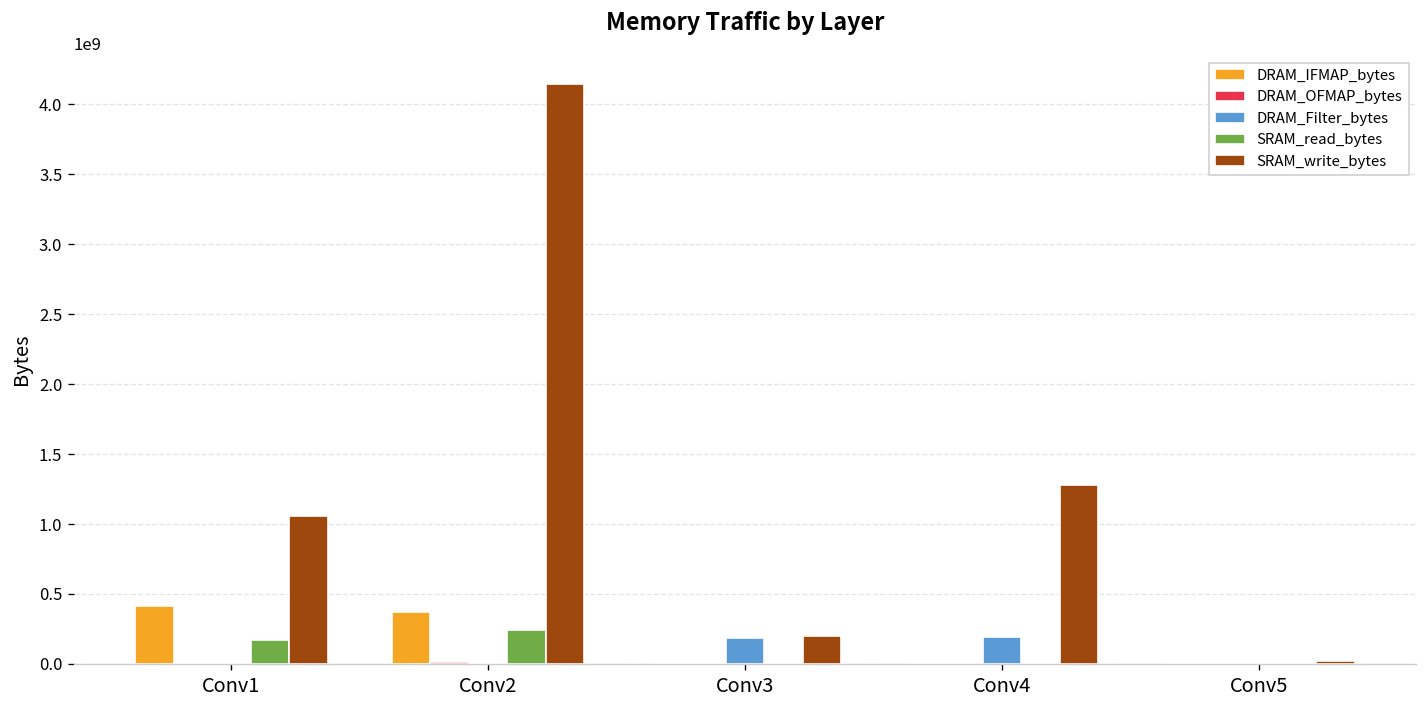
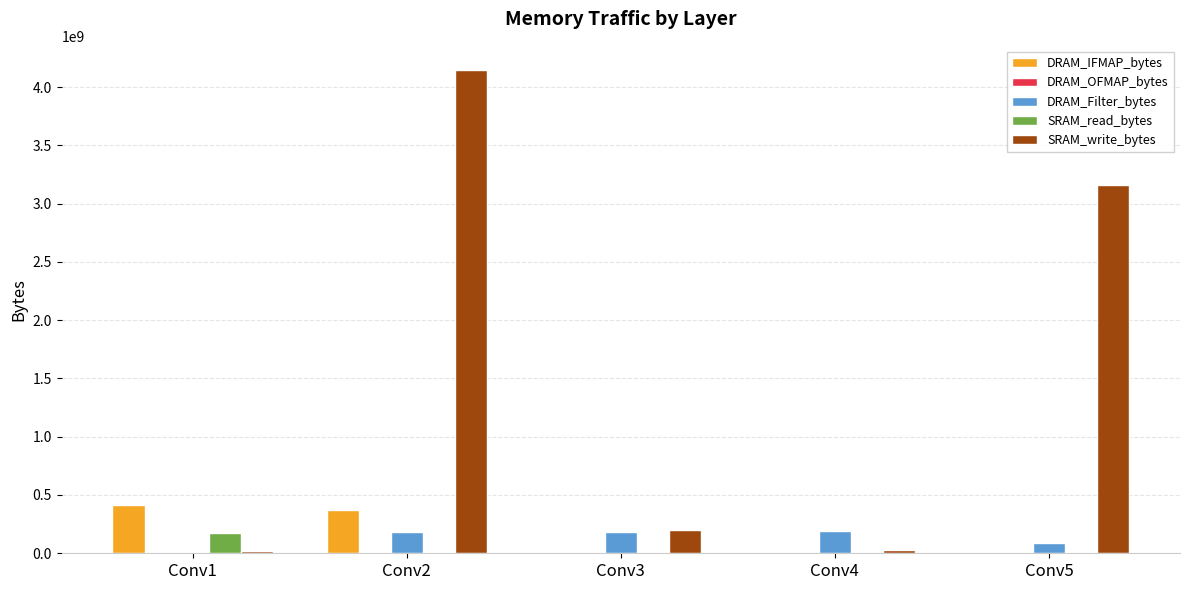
SRAM_write_bytes, Conv1: 1060000000 -> 20000000
DRAM_Filter_bytes, Conv2: 0 -> 180000000
SRAM_read_bytes, Conv2: 240000000 -> 10000000
SRAM_write_bytes, Conv4: 1280000000 -> 30000000
DRAM_Filter_bytes, Conv5: 0 -> 90000000
SRAM_write_bytes, Conv5: 20000000 -> 3160000000
